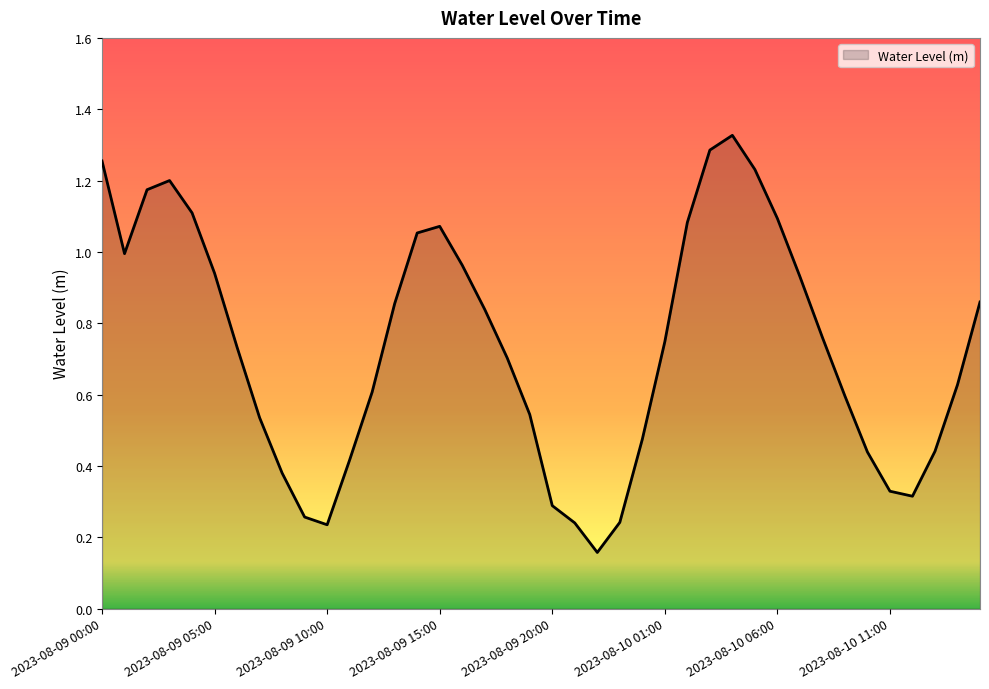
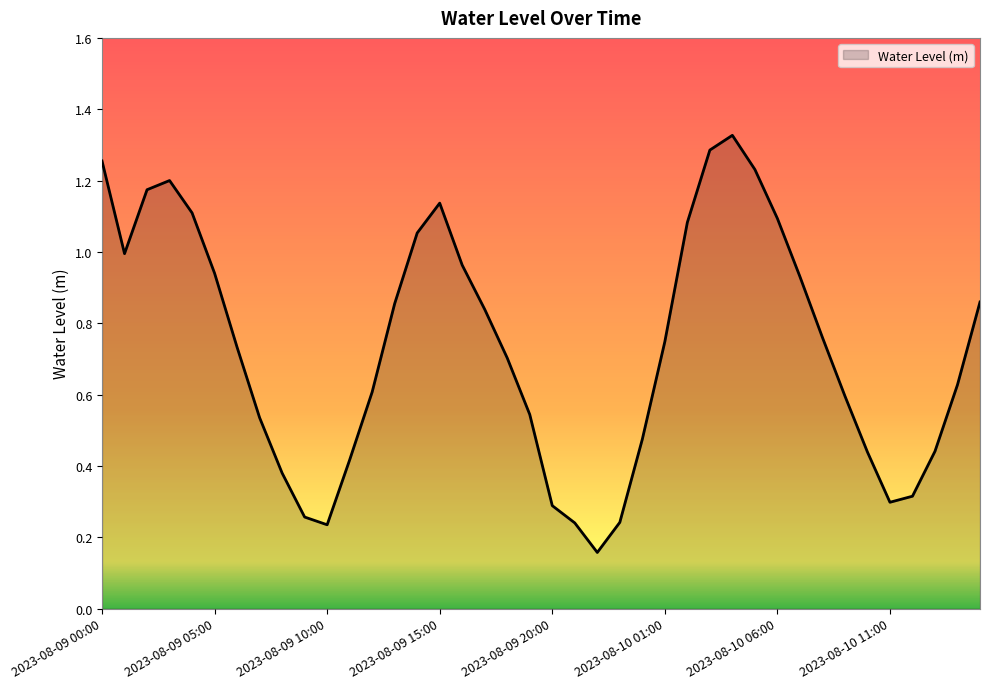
2023-08-09 15:00: 1.07 -> 1.14
2023-08-10 11:00: 0.33 -> 0.30
